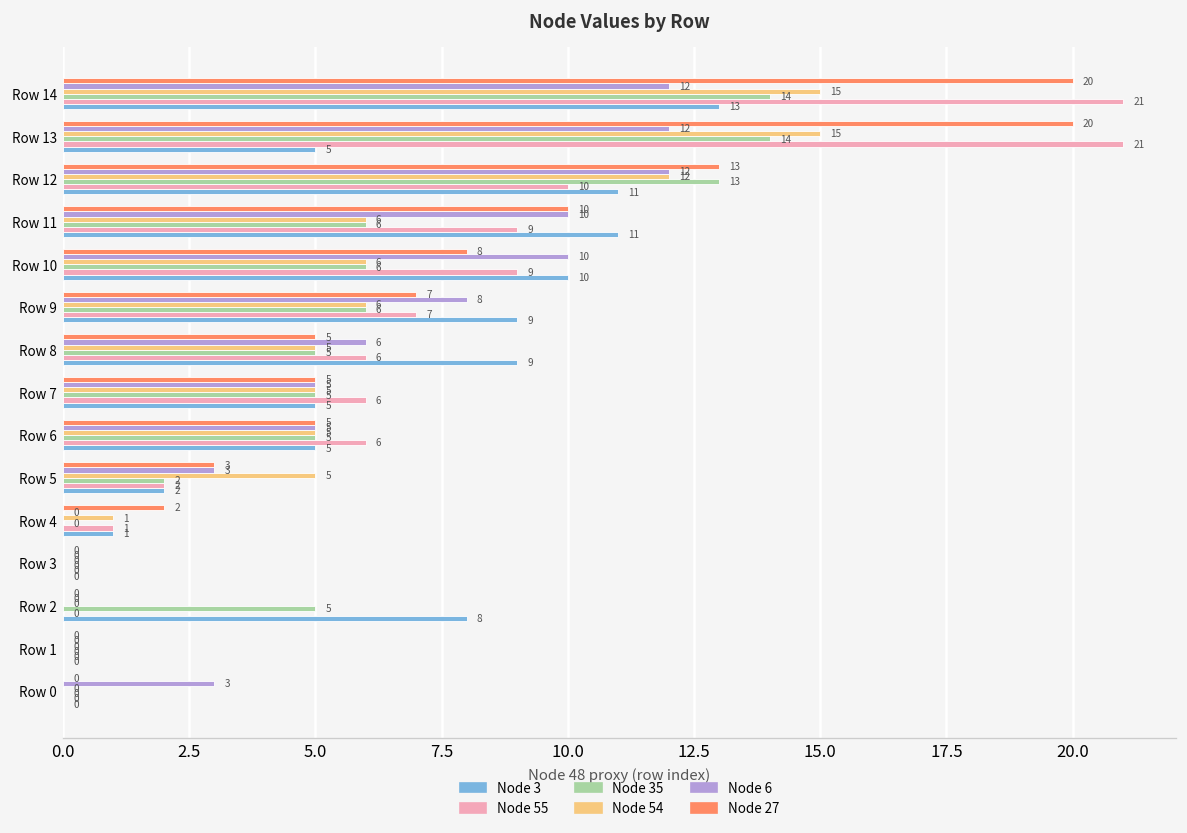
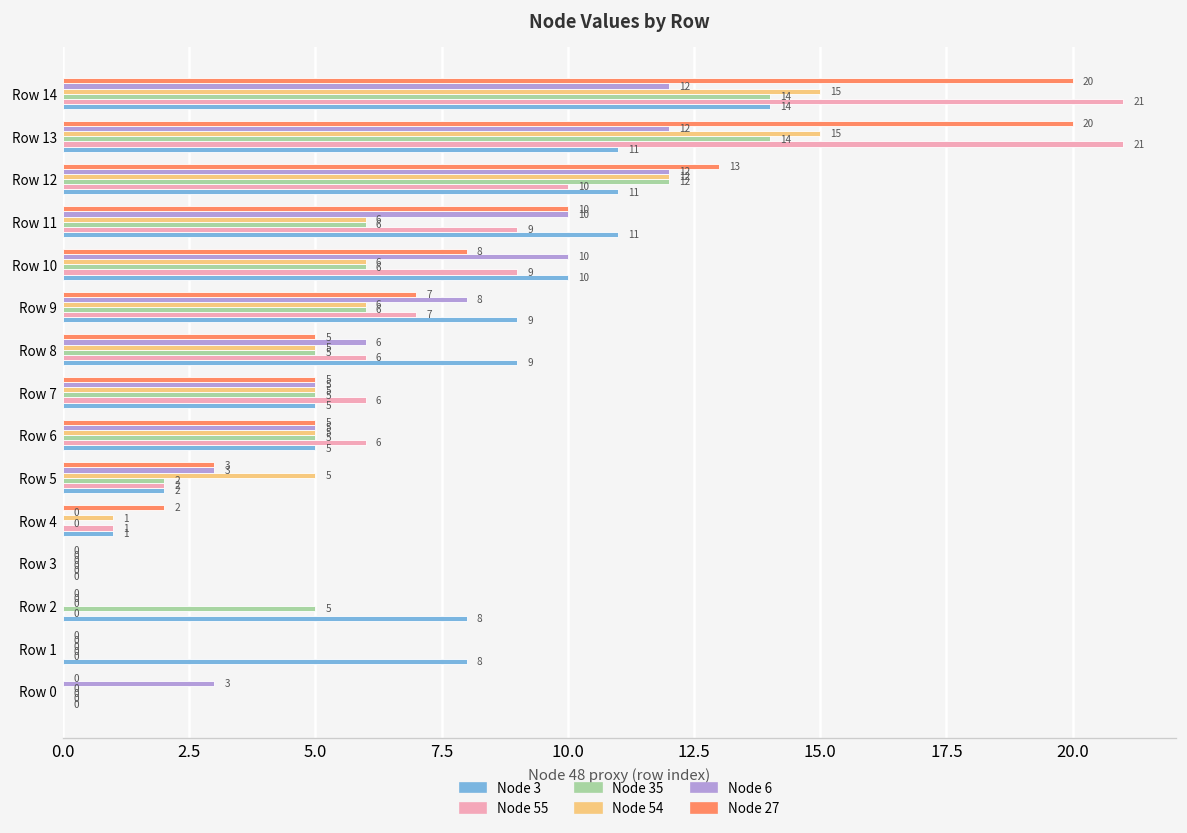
Node 3, Row 14: 13 -> 14
Node 3, Row 13: 5 -> 11
Node 35, Row 12: 13 -> 12
Node 3, Row 1: 0 -> 8
